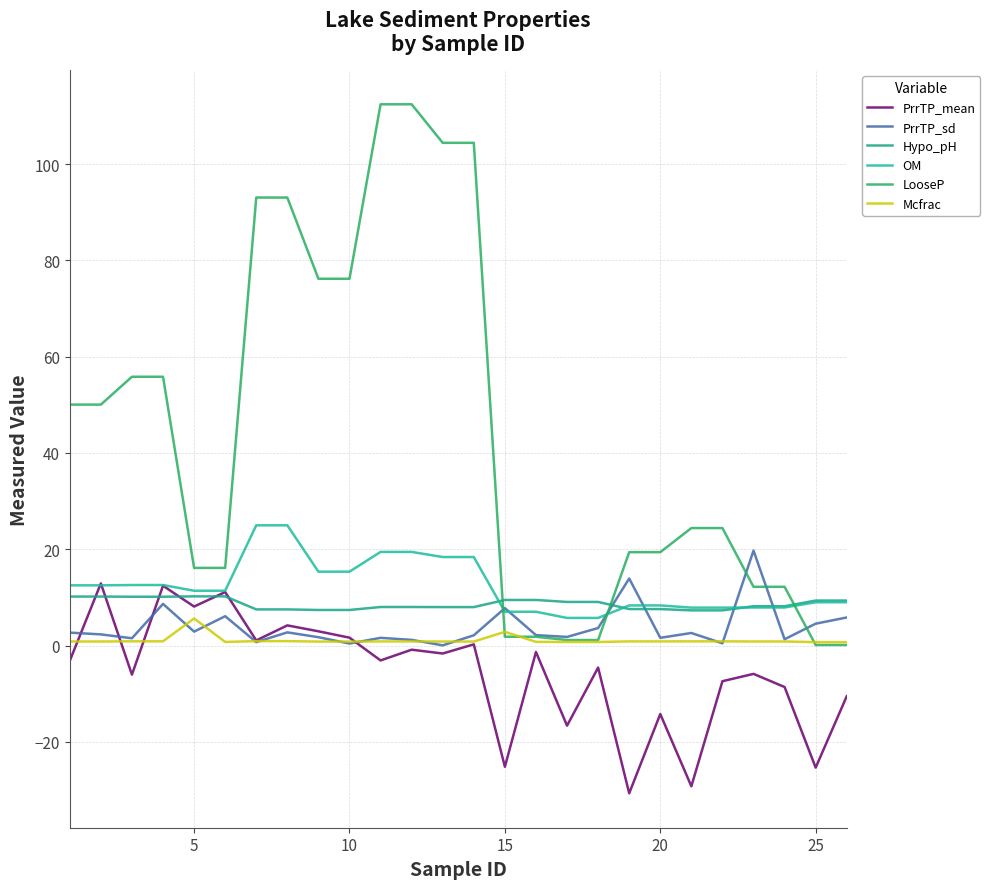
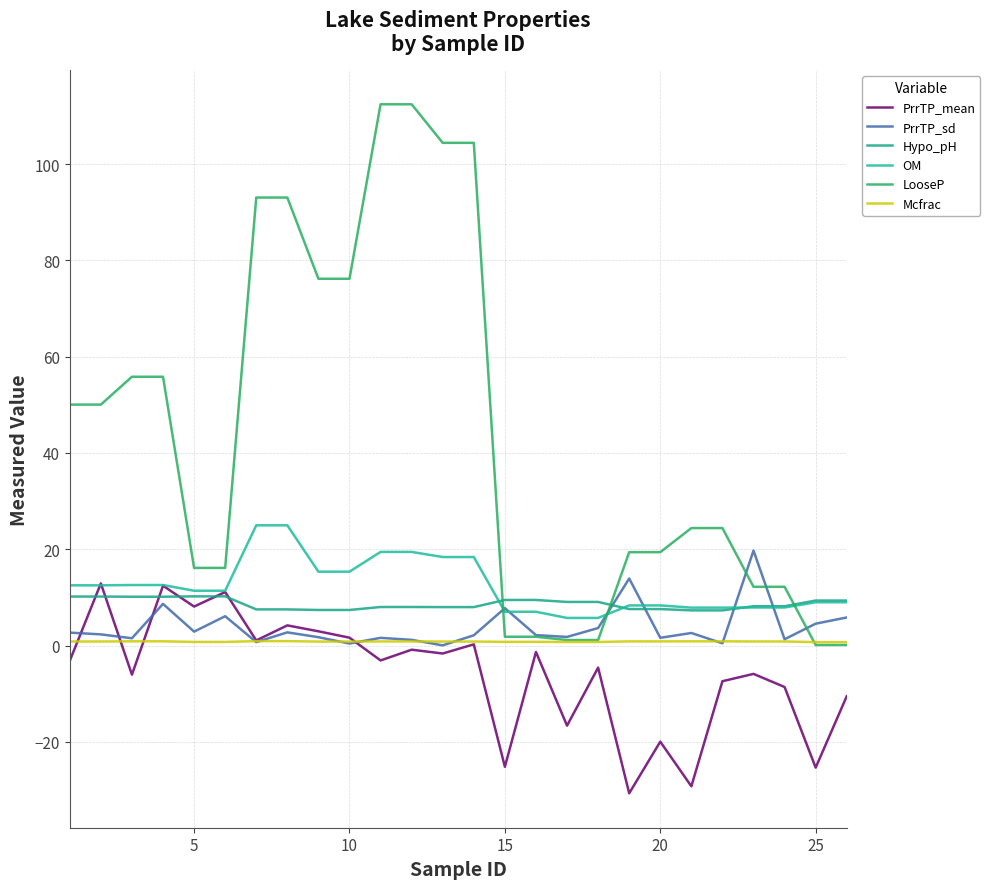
Mcfrac, 5: 6 -> 1
Mcfrac, 15: 3 -> 1
PrrTP_mean, 20: -14 -> -20
